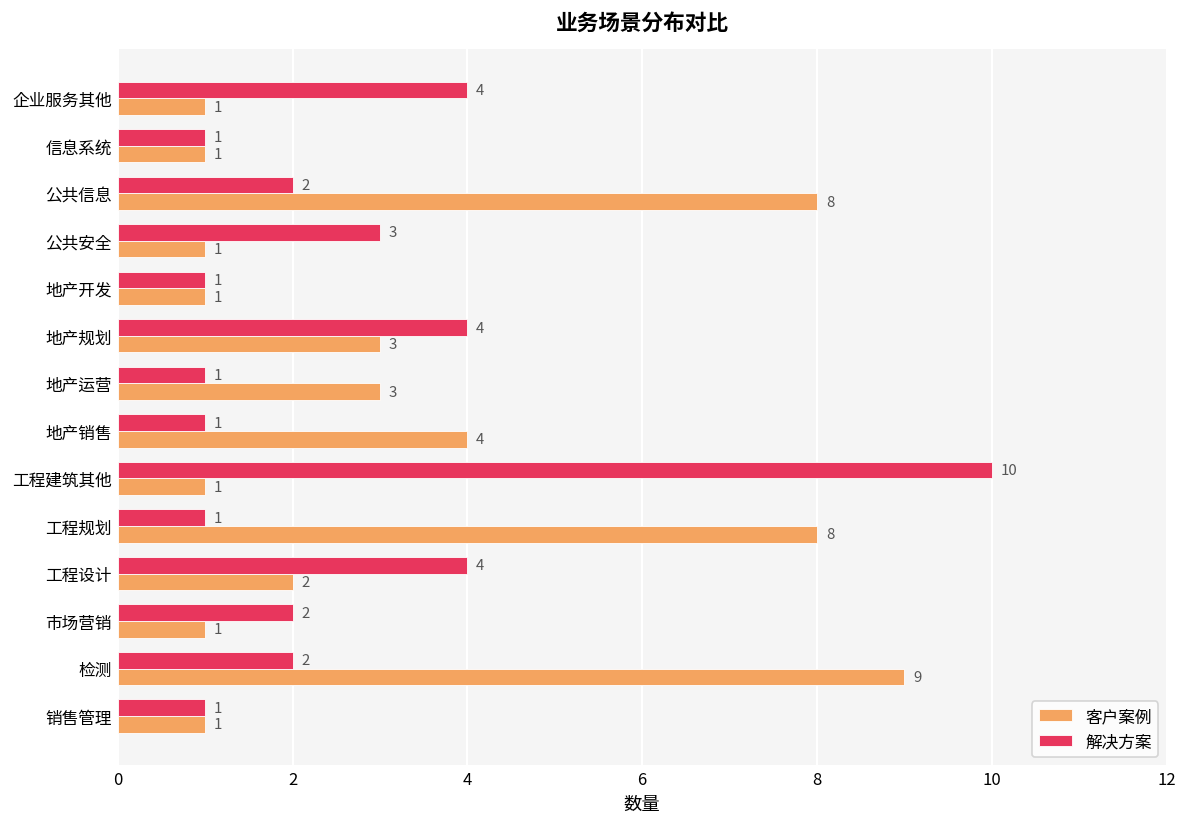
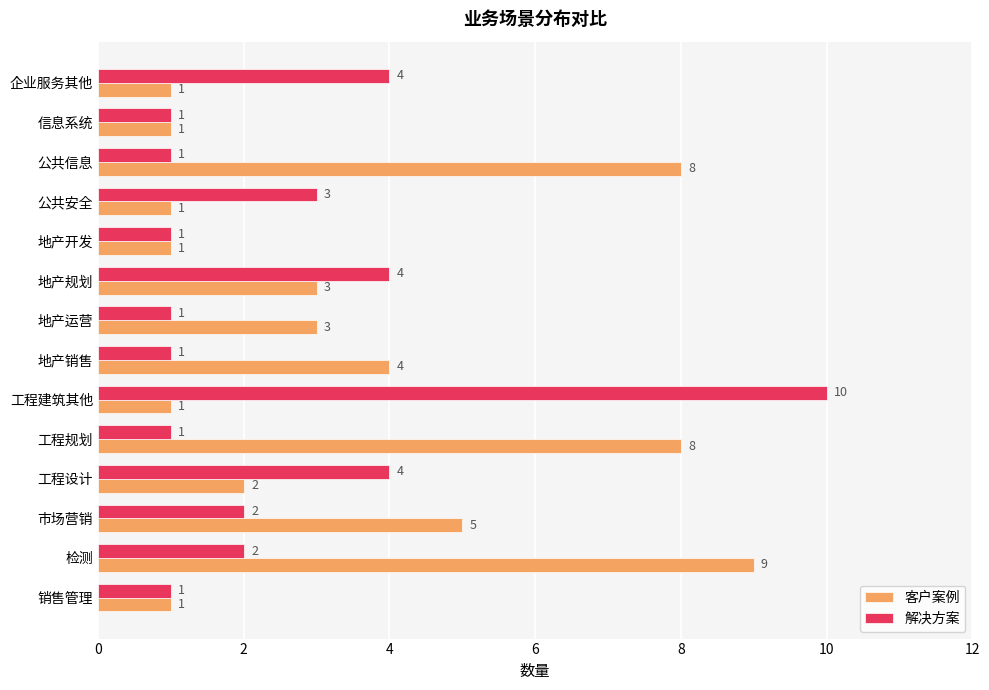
解决方案, 公共信息: 2 -> 1
客户案例, 市场营销: 1 -> 5
